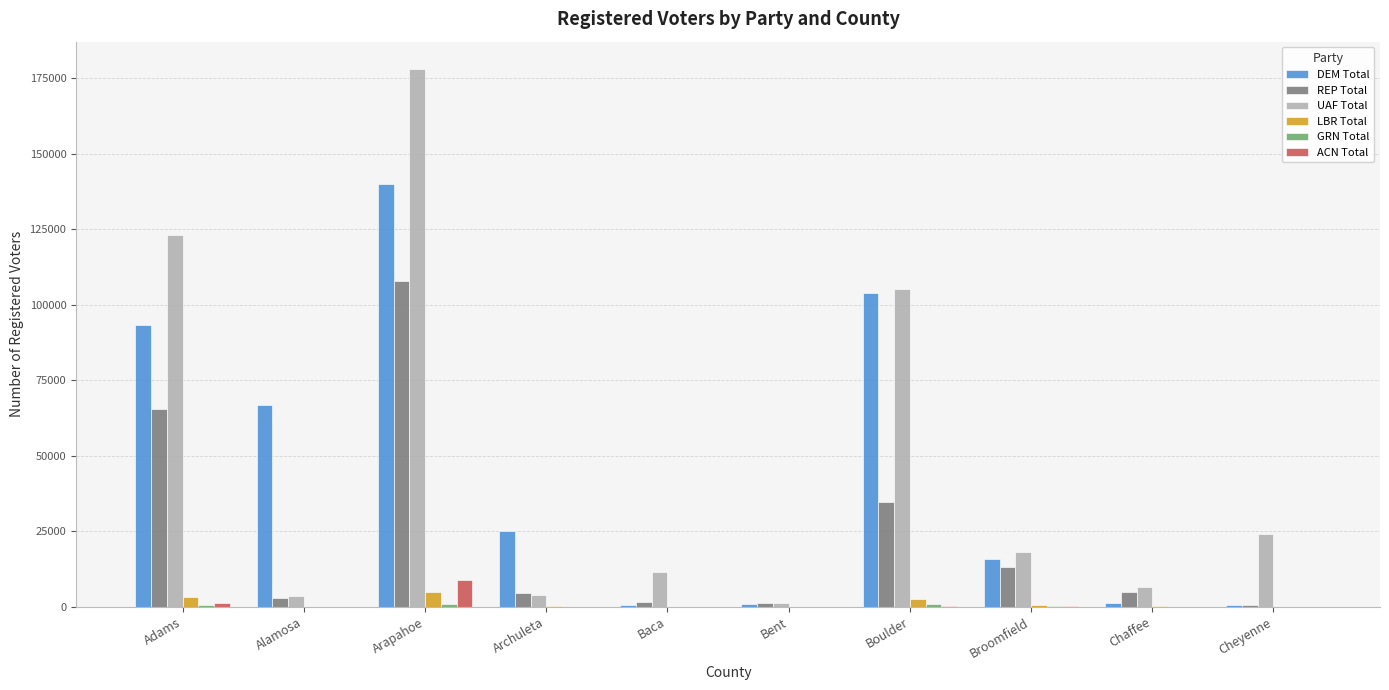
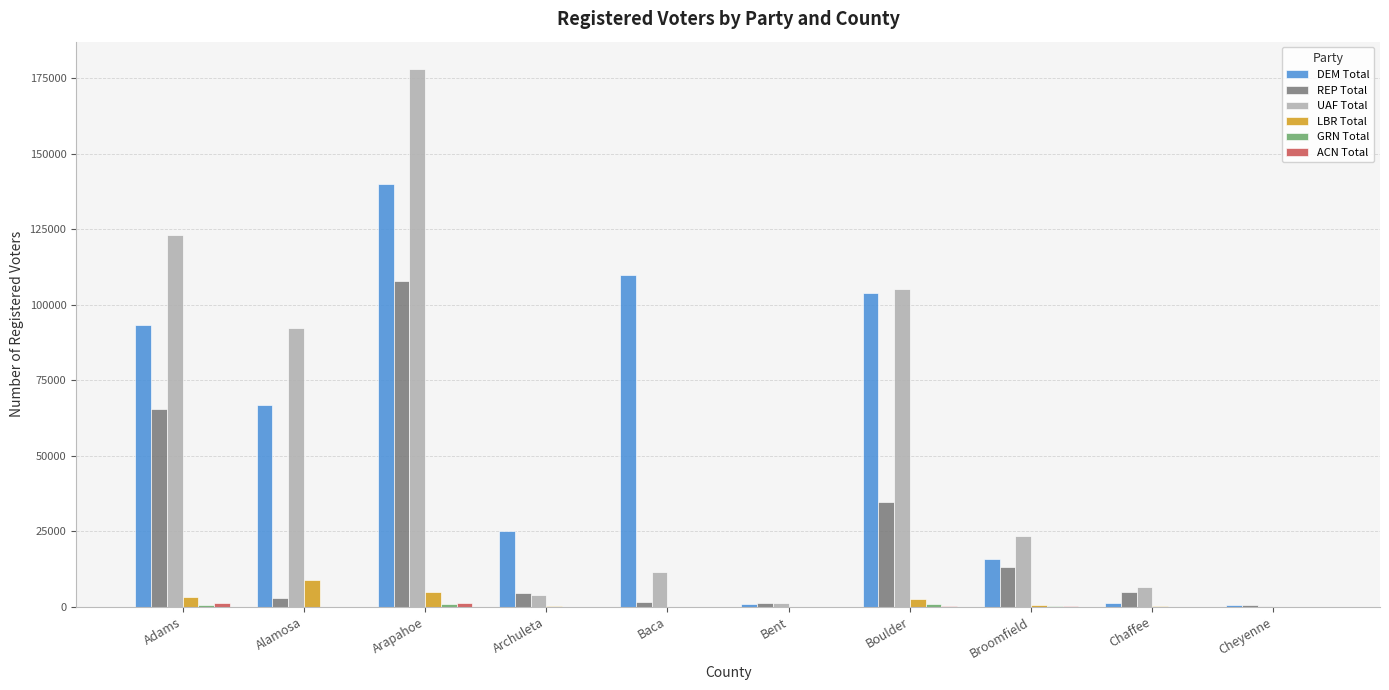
UAF Total, Alamosa: 4000 -> 92000
LBR Total, Alamosa: 0 -> 9000
ACN Total, Arapahoe: 9000 -> 1000
DEM Total, Baca: 0 -> 110000
UAF Total, Broomfield: 18000 -> 23000
UAF Total, Cheyenne: 24000 -> 0
